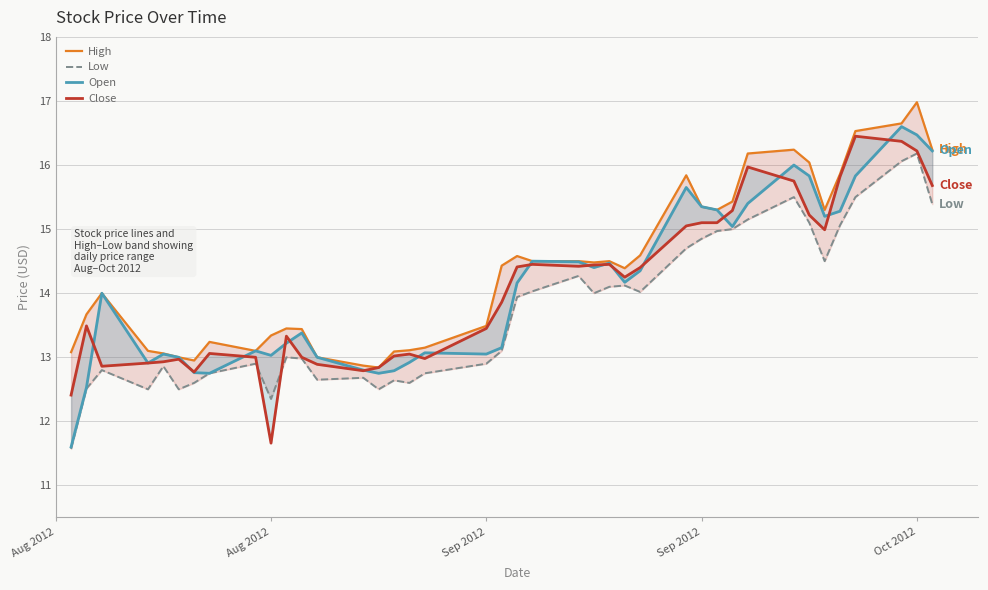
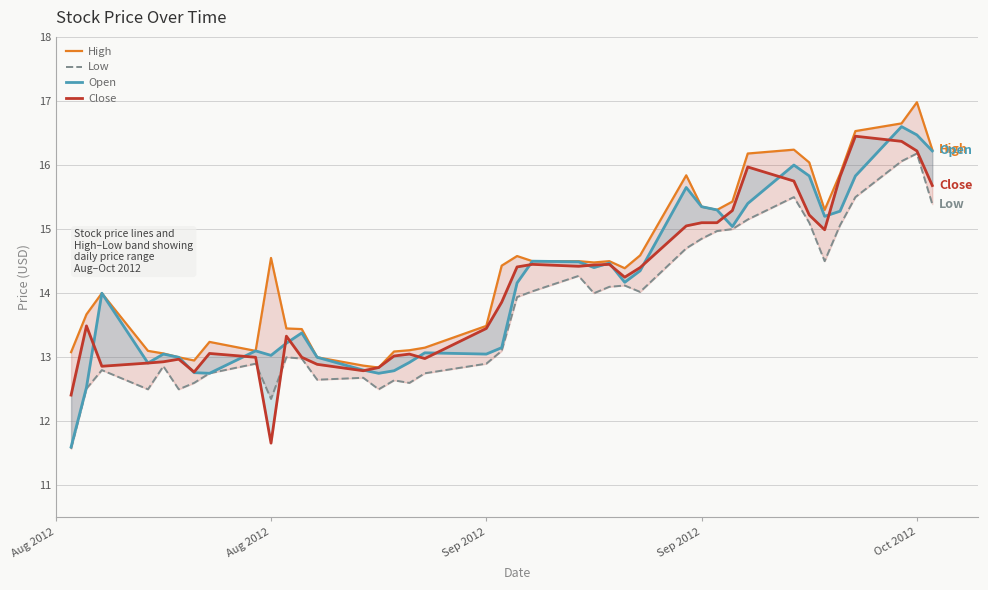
High, Aug 2012: 13.3 -> 14.6
